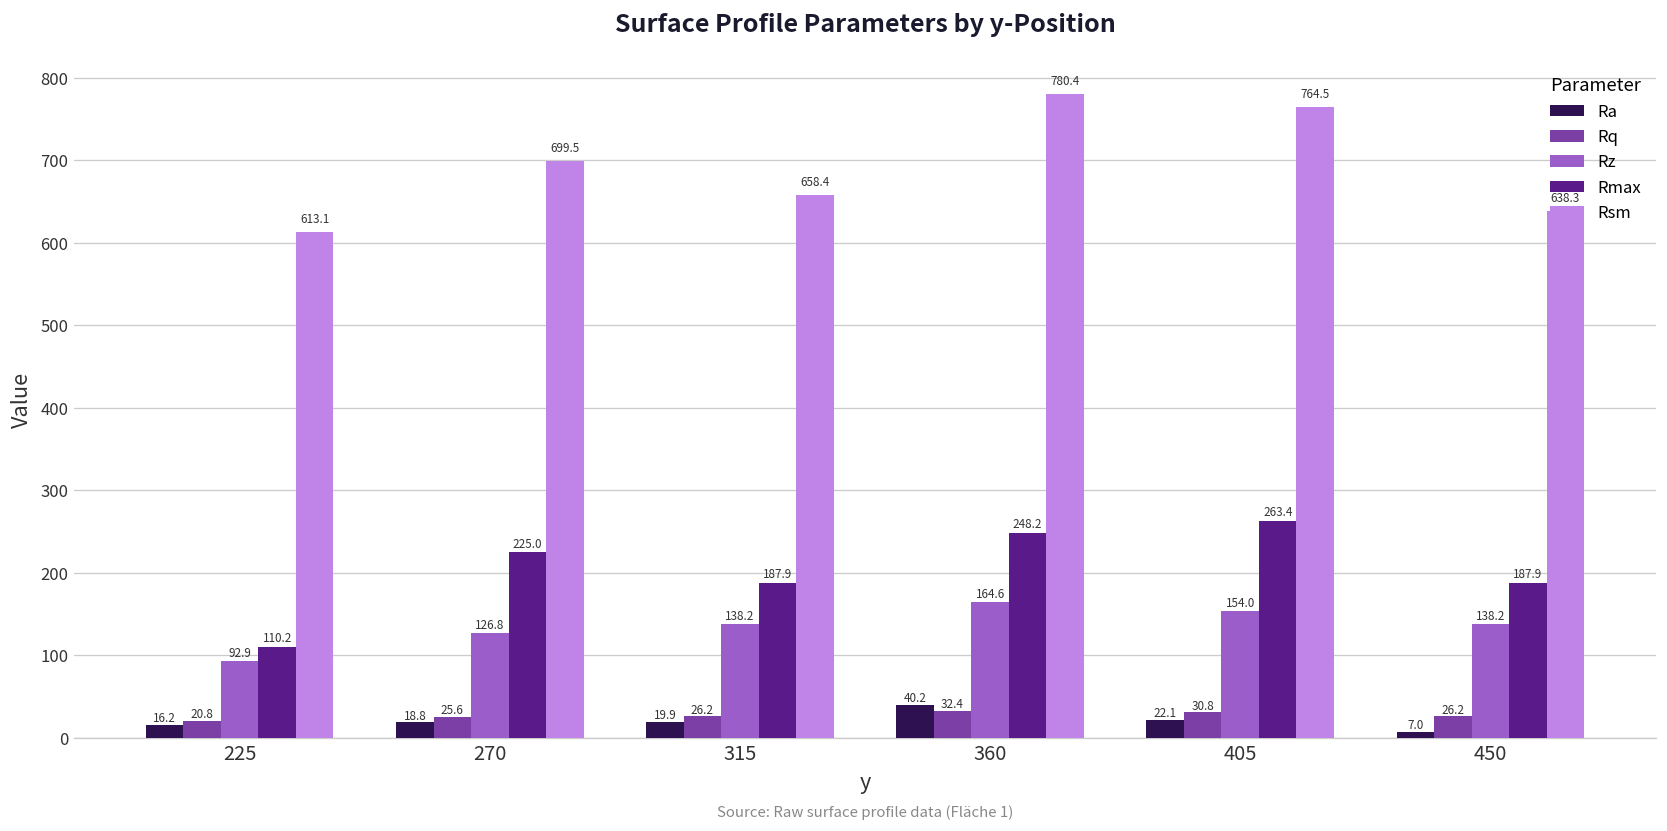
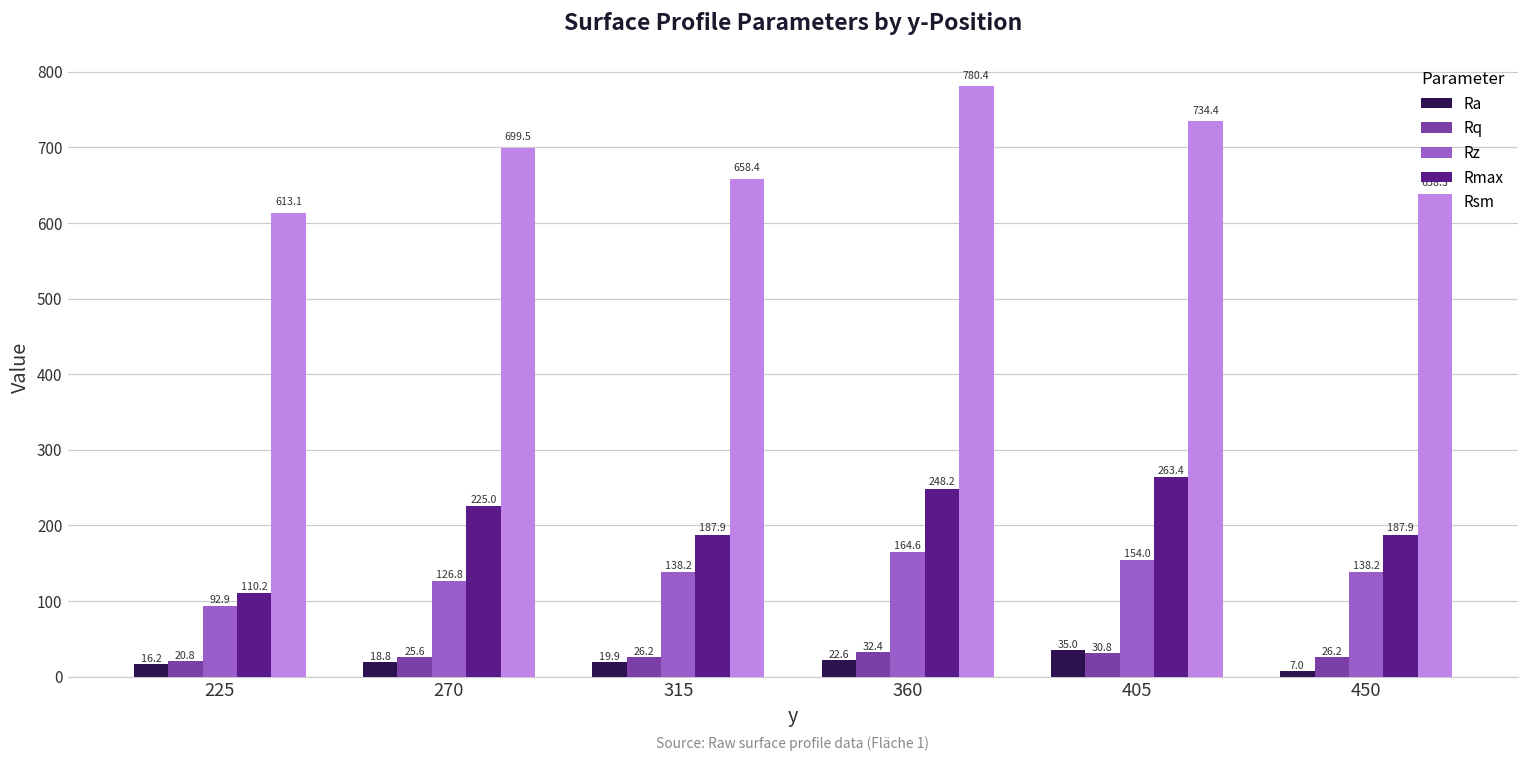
Ra, 360: 40.2 -> 22.6
Ra, 405: 22.1 -> 35.0
Rsm, 405: 764.5 -> 734.4
